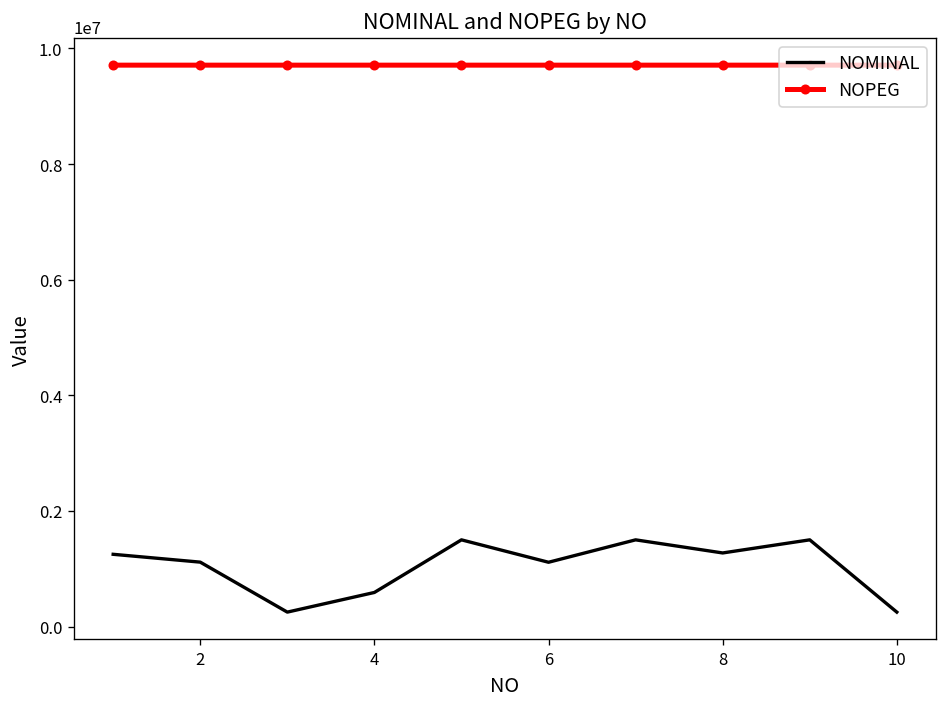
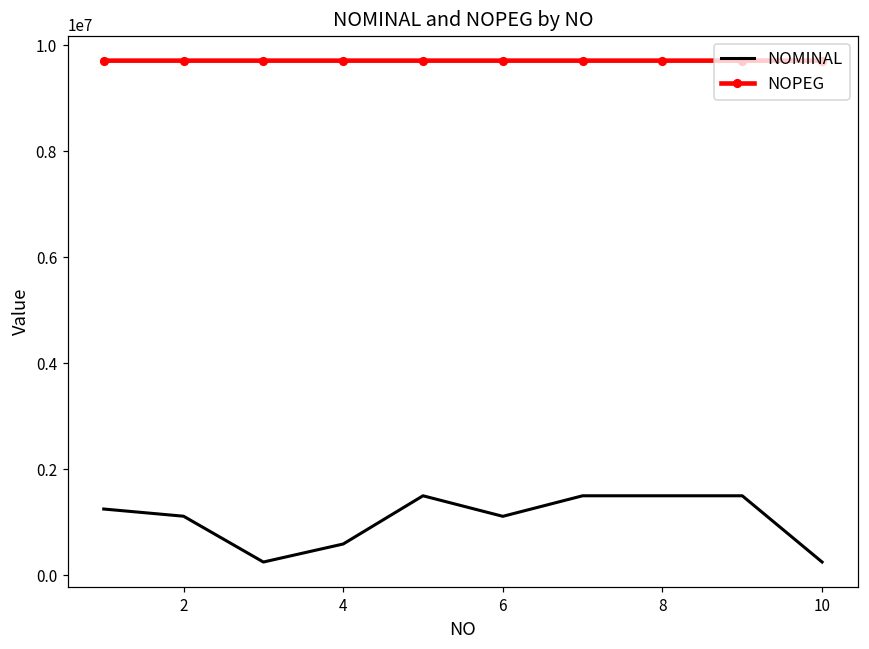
NOMINAL, 8: 1300000 -> 1500000
